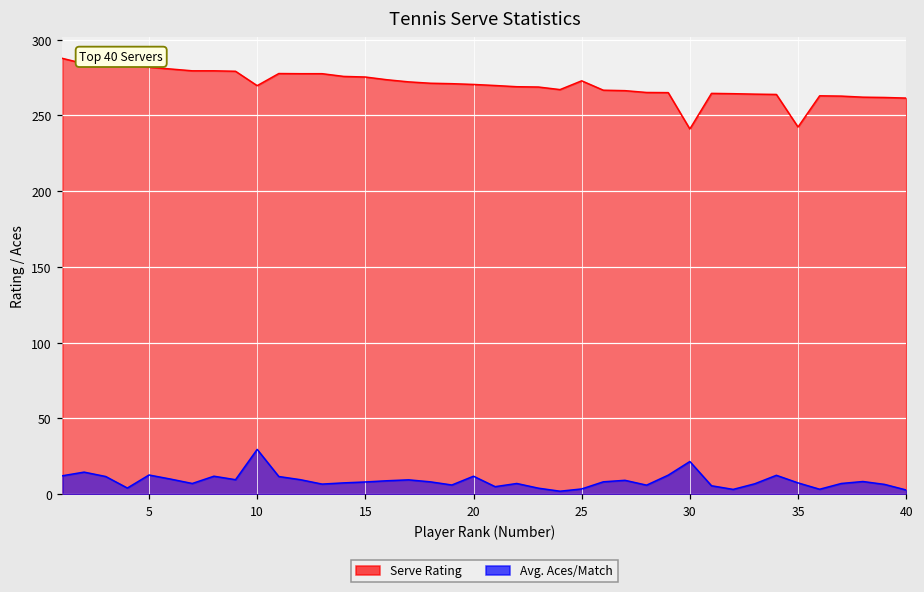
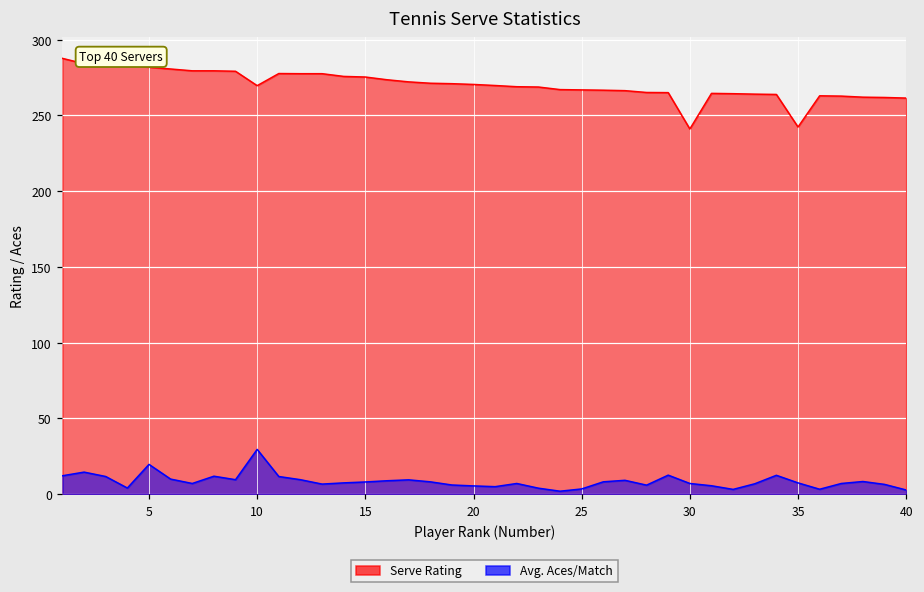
Avg. Aces/Match, 5: 13 -> 20
Avg. Aces/Match, 20: 12 -> 5
Serve Rating, 25: 273 -> 267
Avg. Aces/Match, 30: 22 -> 7
